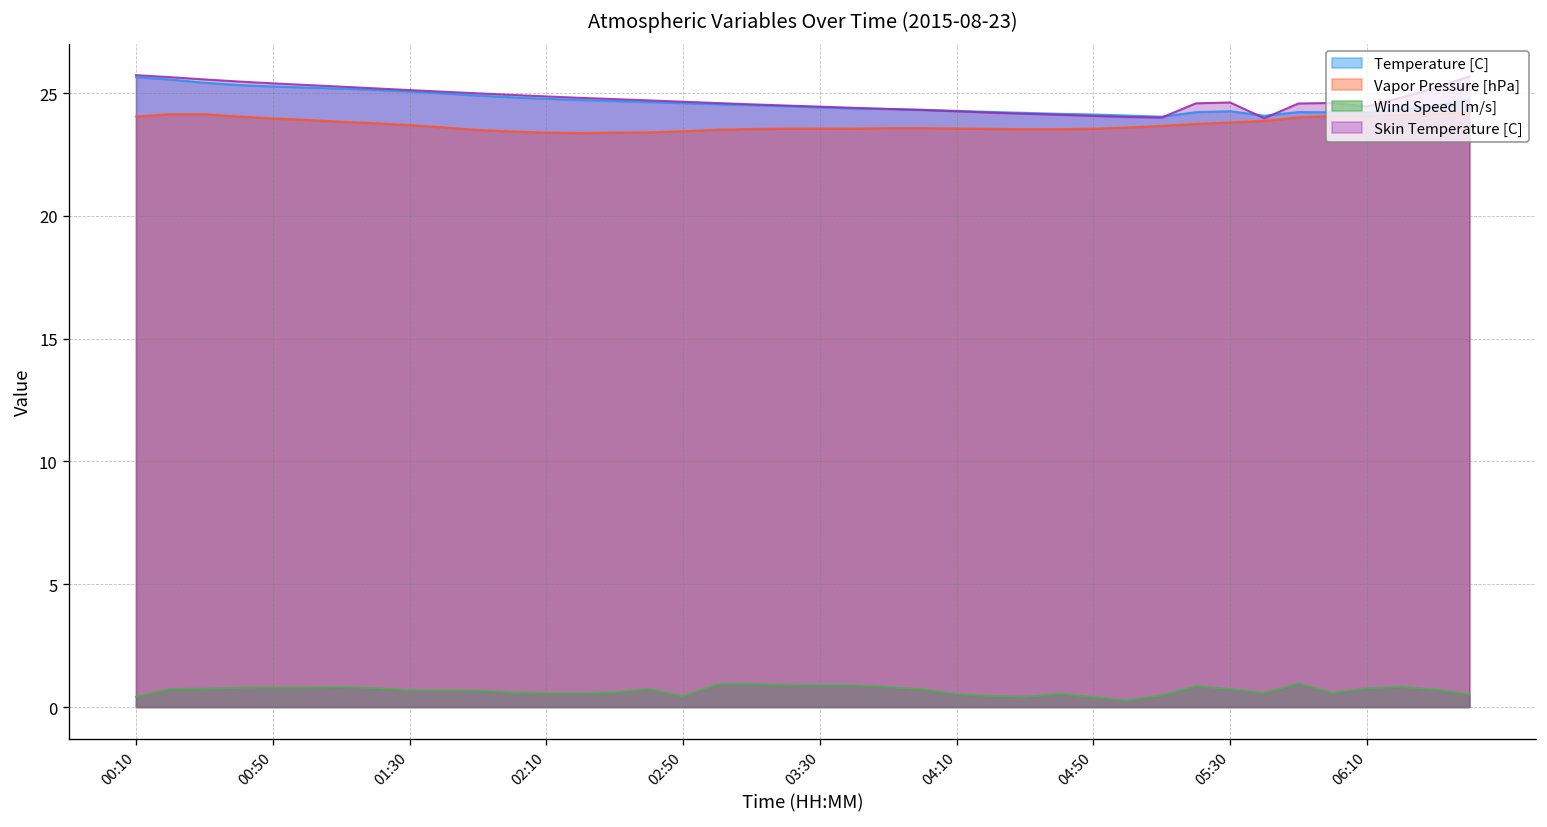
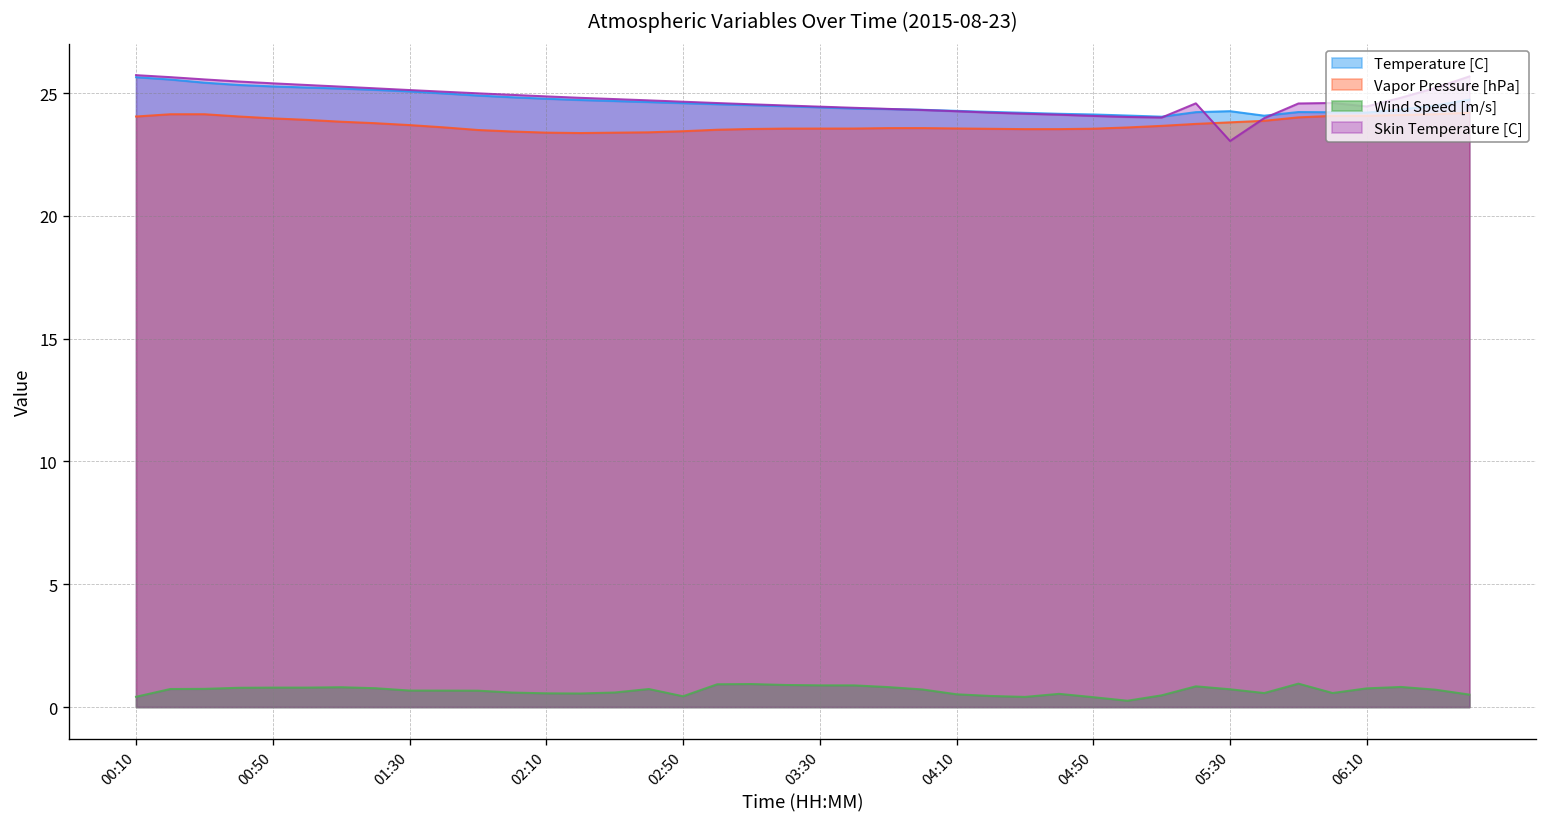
Skin Temperature [C], 05:30: 24.6 -> 23.1
